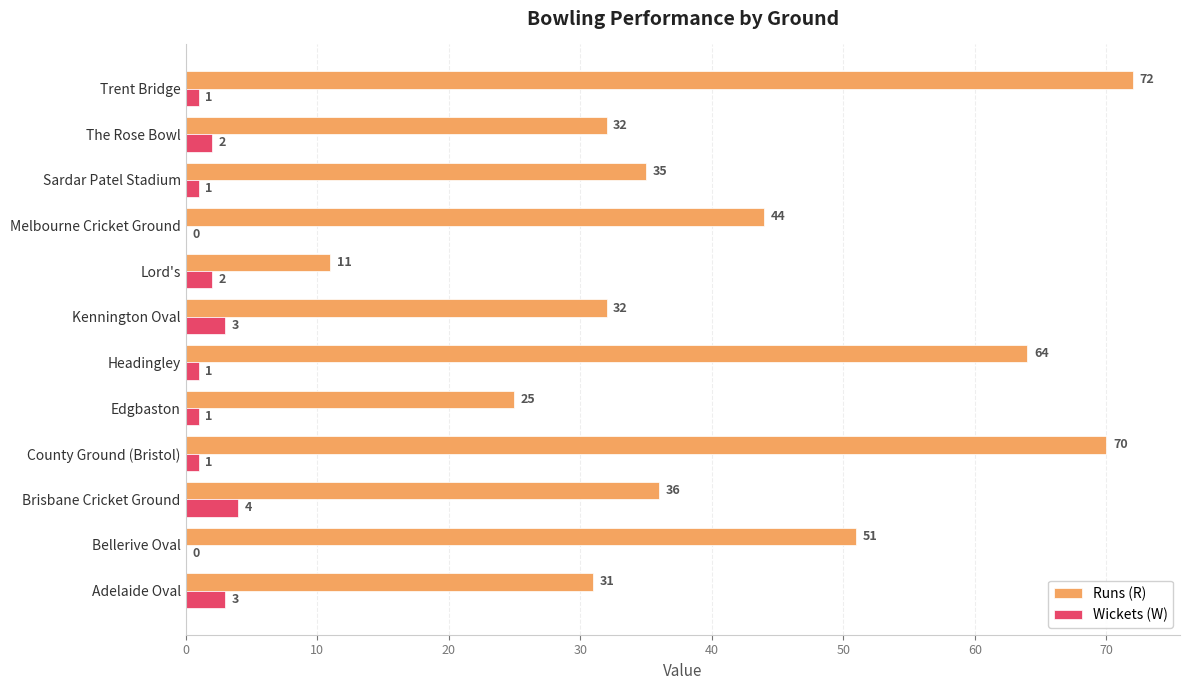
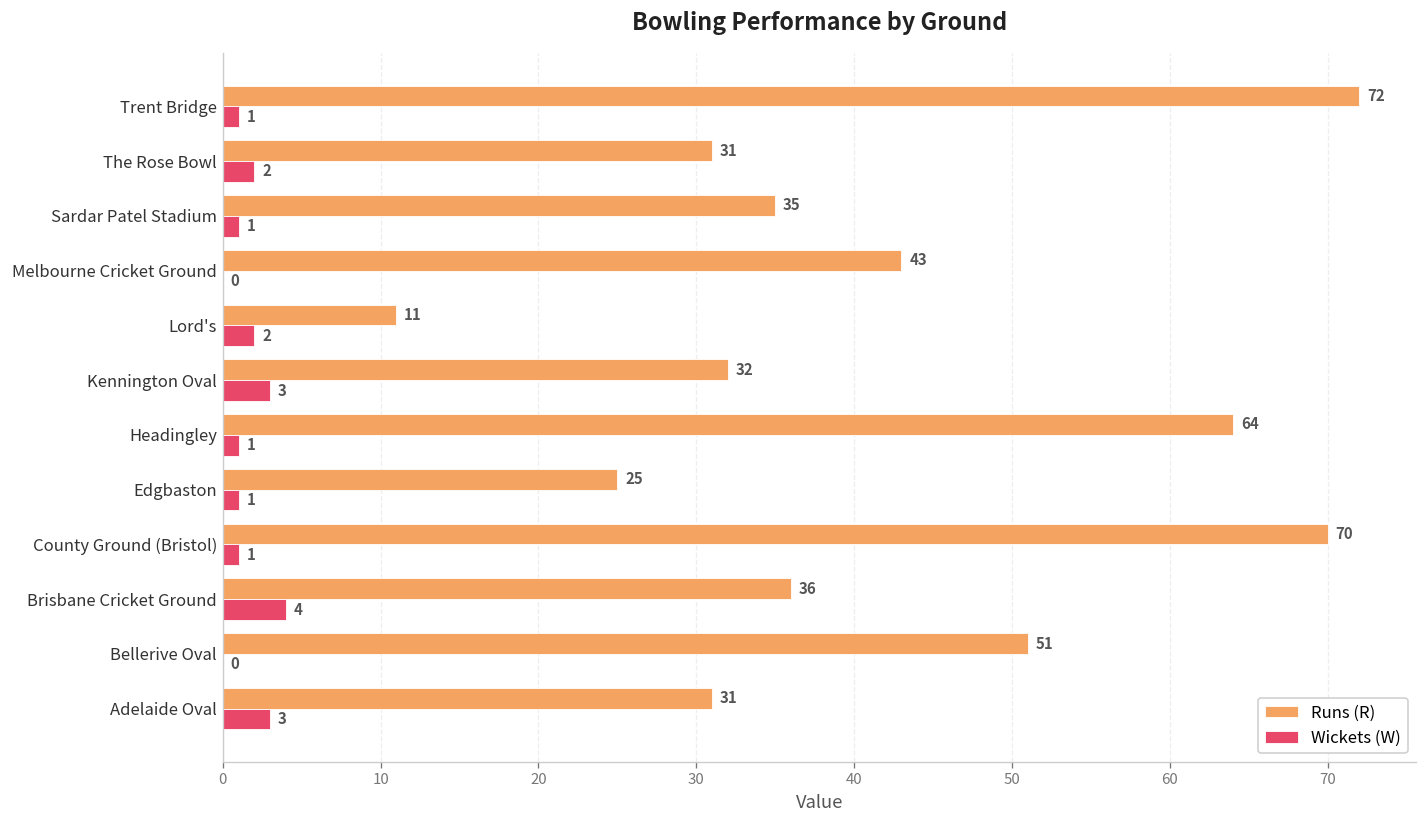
Runs (R), The Rose Bowl: 32 -> 31
Runs (R), Melbourne Cricket Ground: 44 -> 43
